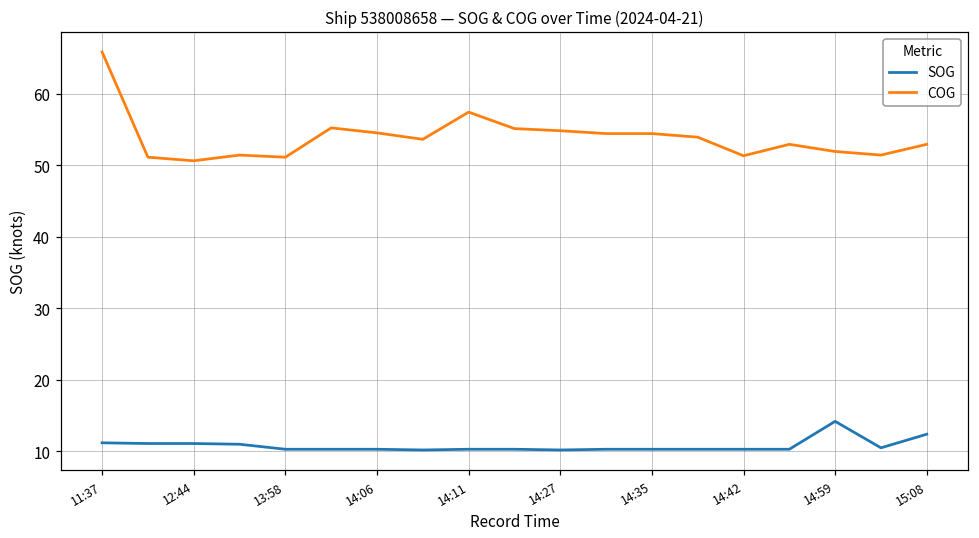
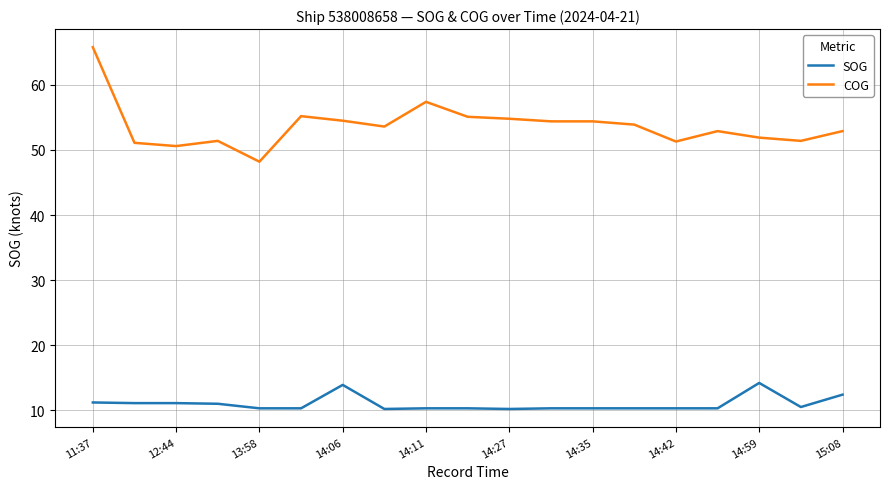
COG, 13:58: 51 -> 48
SOG, 14:06: 10 -> 14
